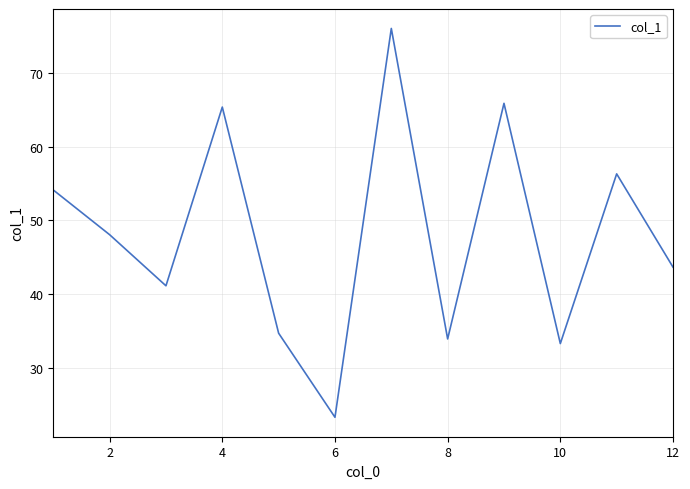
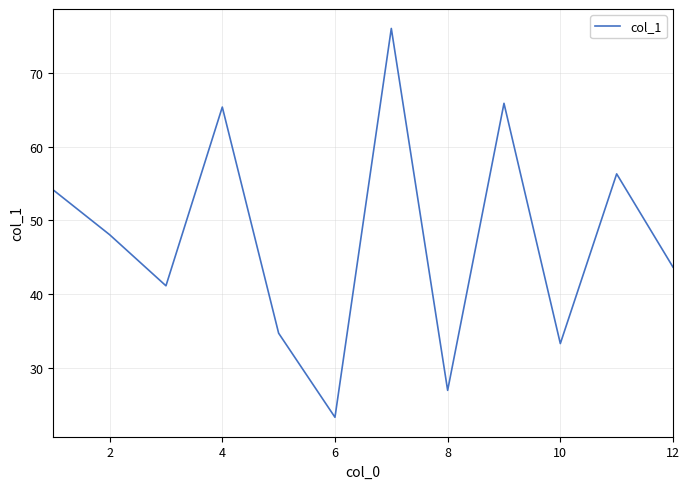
8: 34 -> 27
